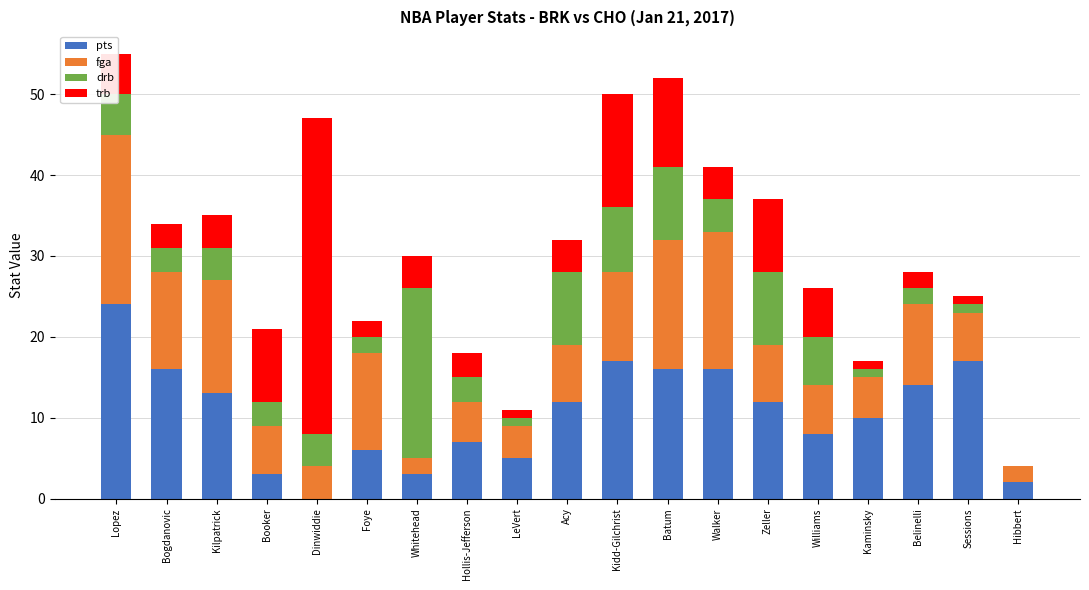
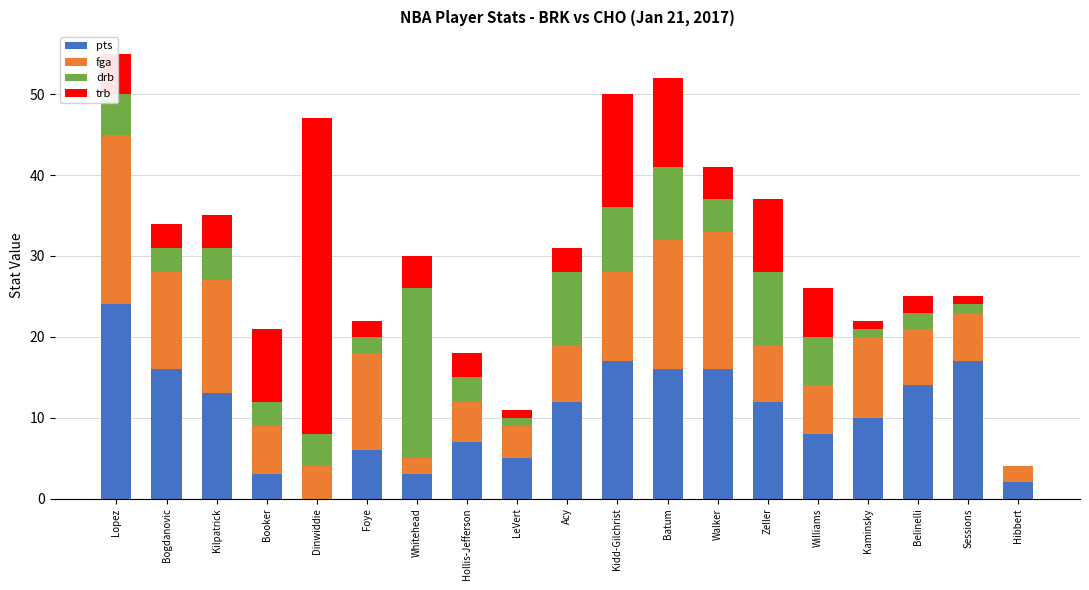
trb, Acy: 4 -> 3
fga, Kaminsky: 5 -> 10
fga, Belinelli: 10 -> 7
